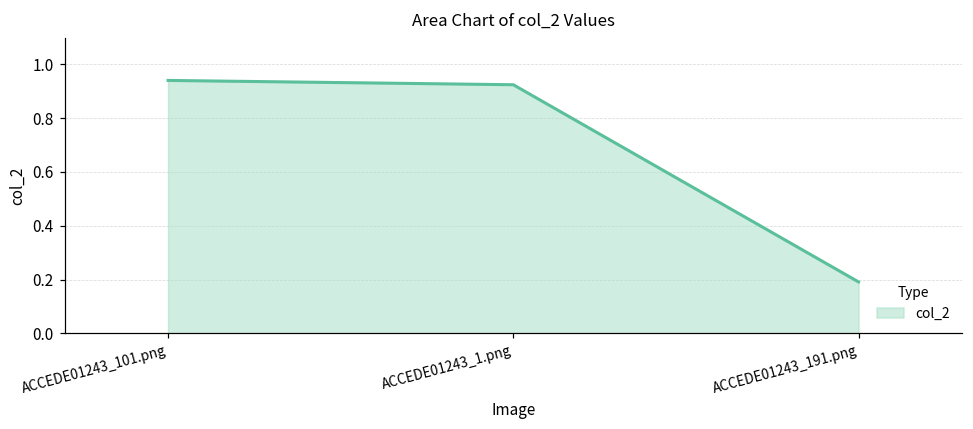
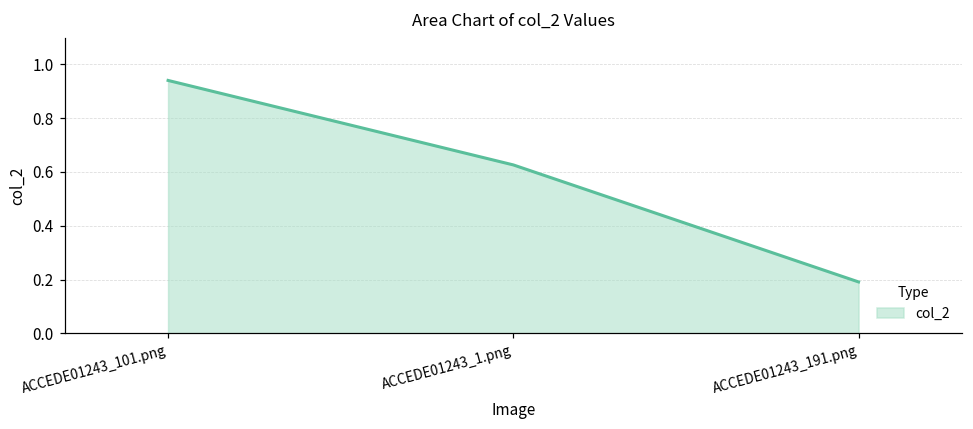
ACCEDE01243_1.png: 0.92 -> 0.63
